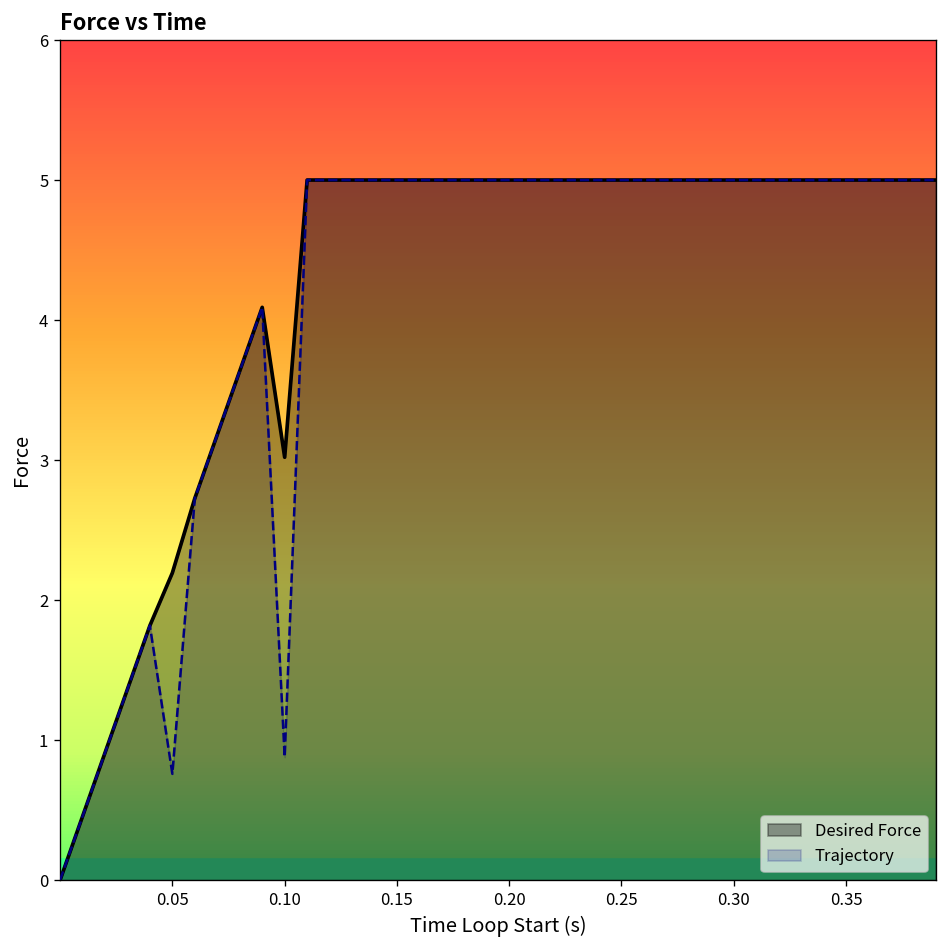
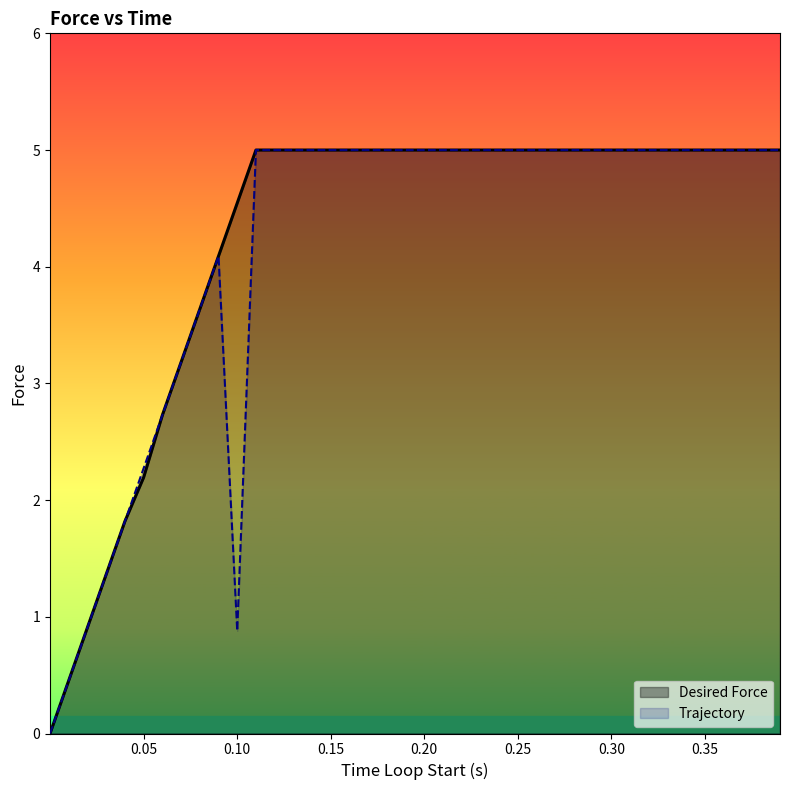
Trajectory, 0.05: 0.76 -> 2.27
Desired Force, 0.10: 3.02 -> 4.55
